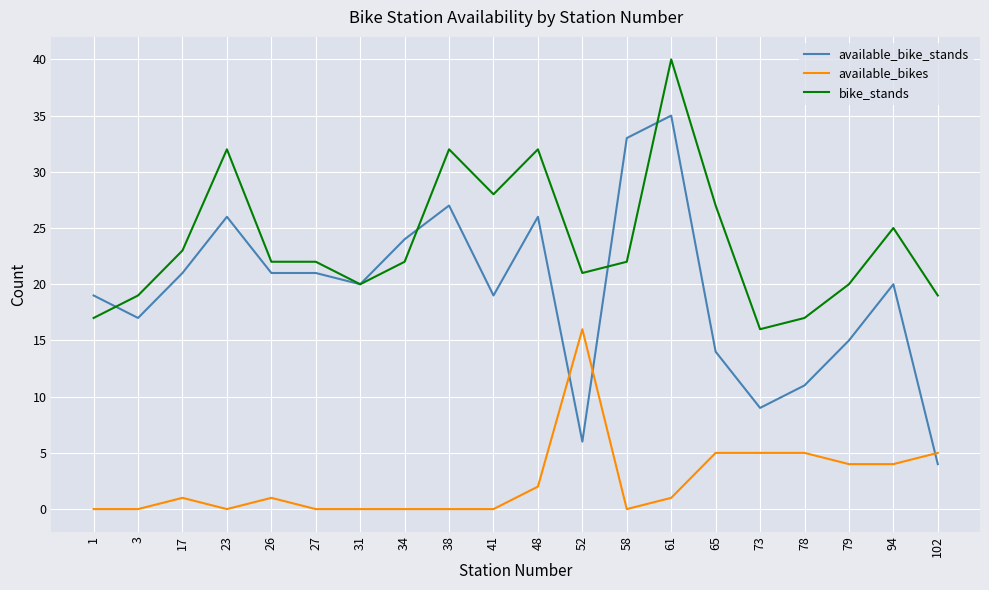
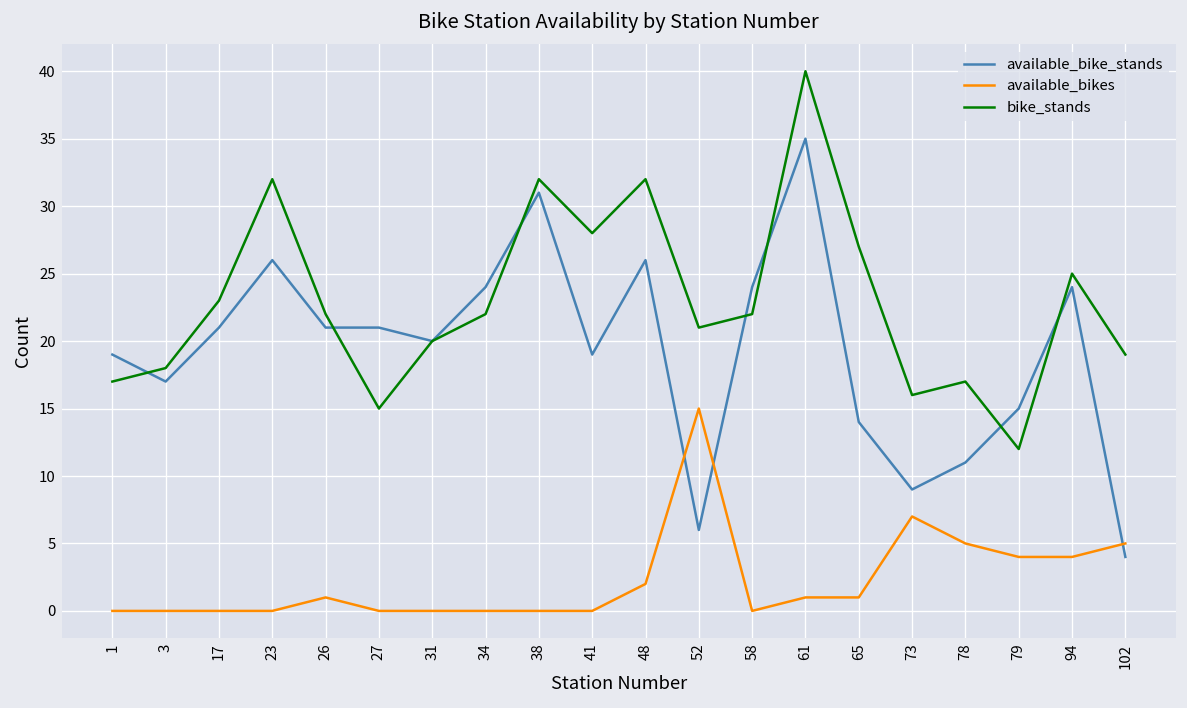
bike_stands, 3: 19 -> 18
available_bikes, 17: 1 -> 0
bike_stands, 27: 22 -> 15
available_bike_stands, 38: 27 -> 31
available_bikes, 52: 16 -> 15
available_bike_stands, 58: 33 -> 24
available_bikes, 65: 5 -> 1
available_bikes, 73: 5 -> 7
bike_stands, 79: 20 -> 12
available_bike_stands, 94: 20 -> 24
